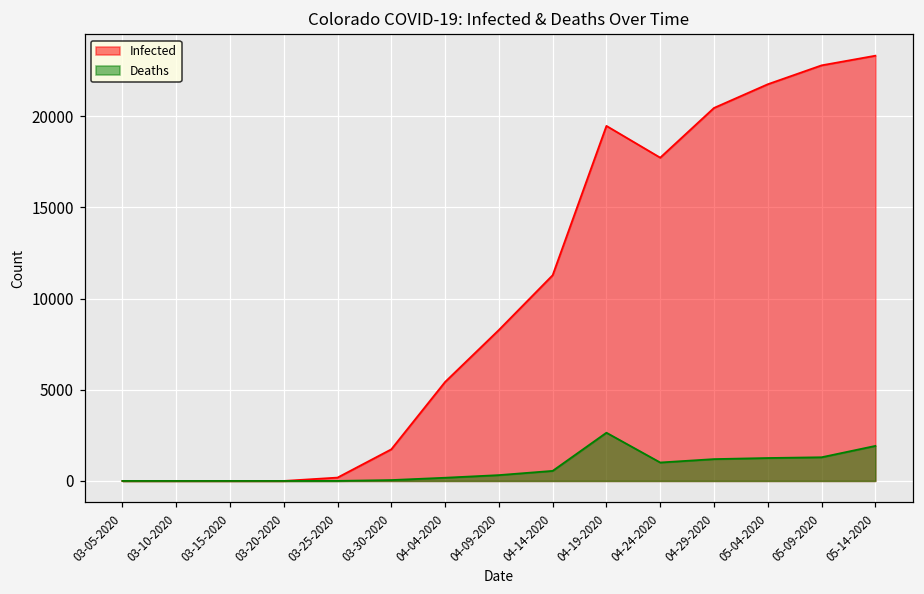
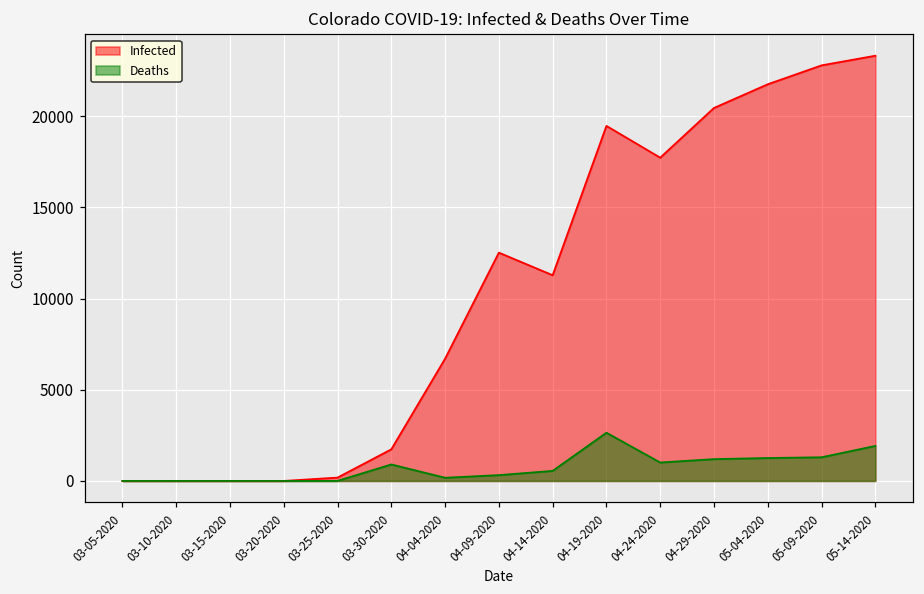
Deaths, 03-30-2020: 0 -> 900
Infected, 04-04-2020: 5400 -> 6700
Infected, 04-09-2020: 8300 -> 12500
